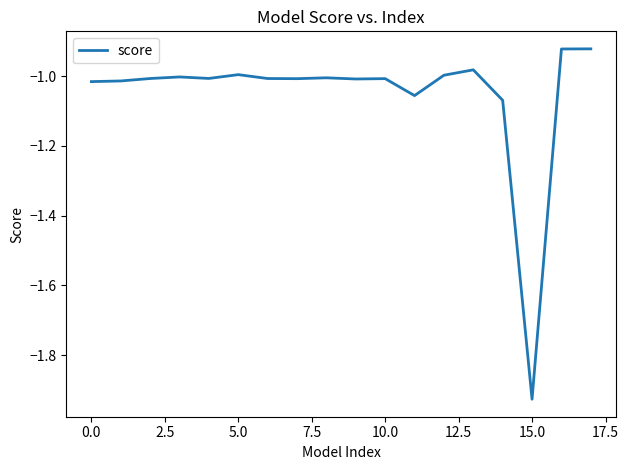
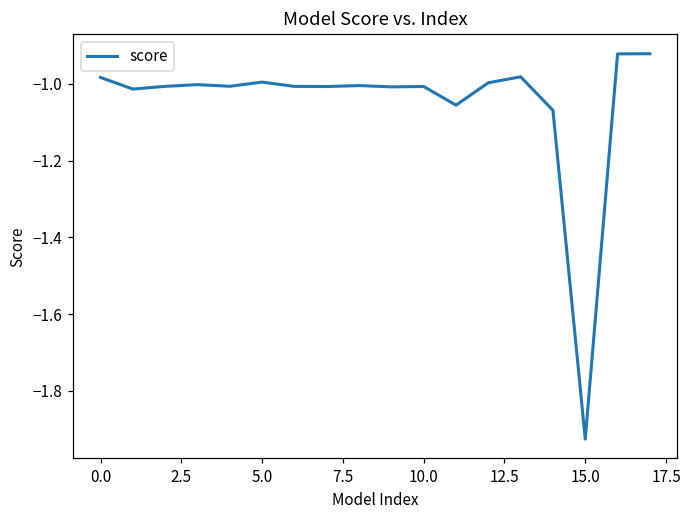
0.0: -1.02 -> -0.98
